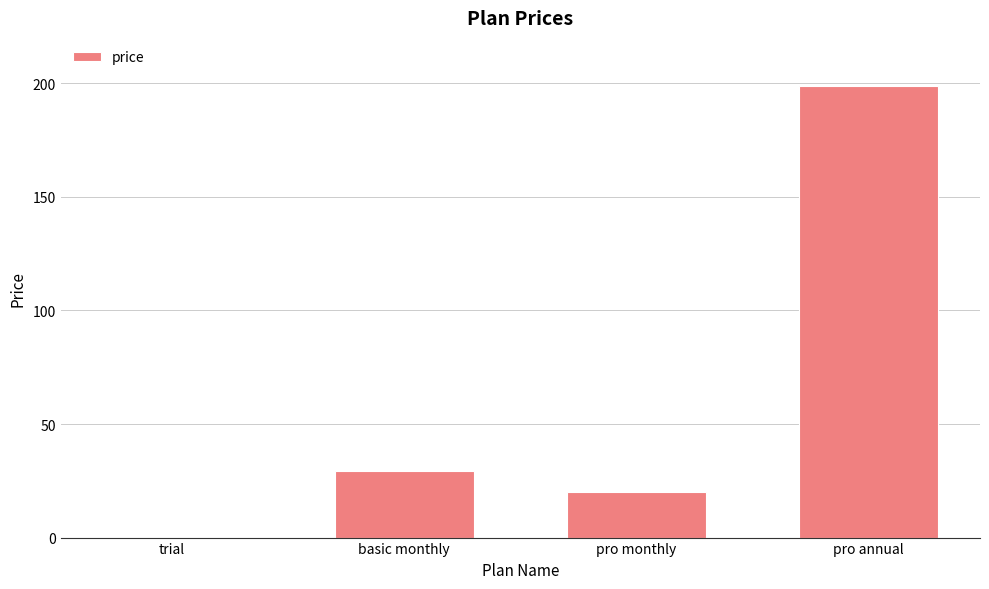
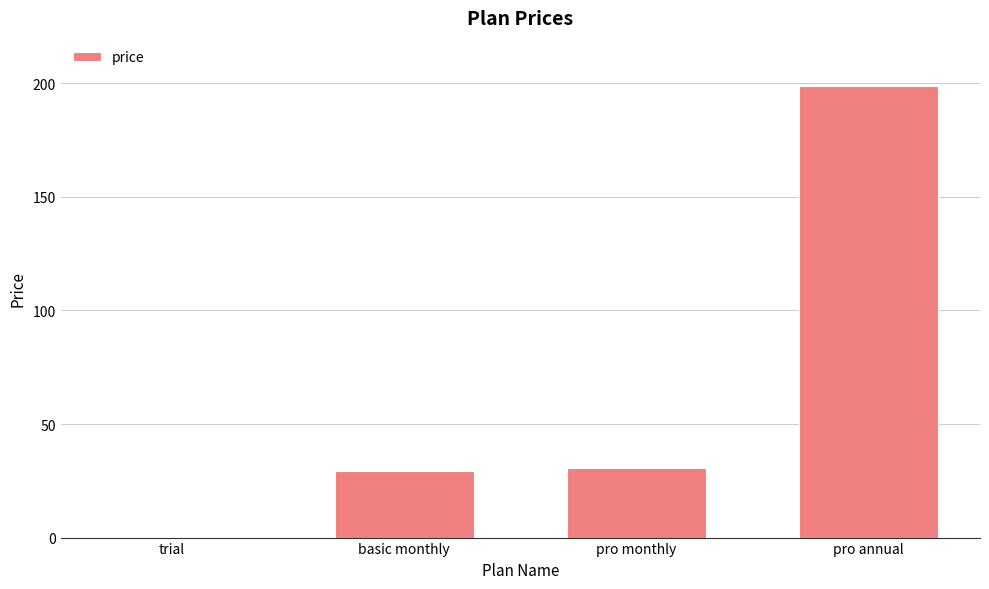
pro monthly: 20 -> 31
